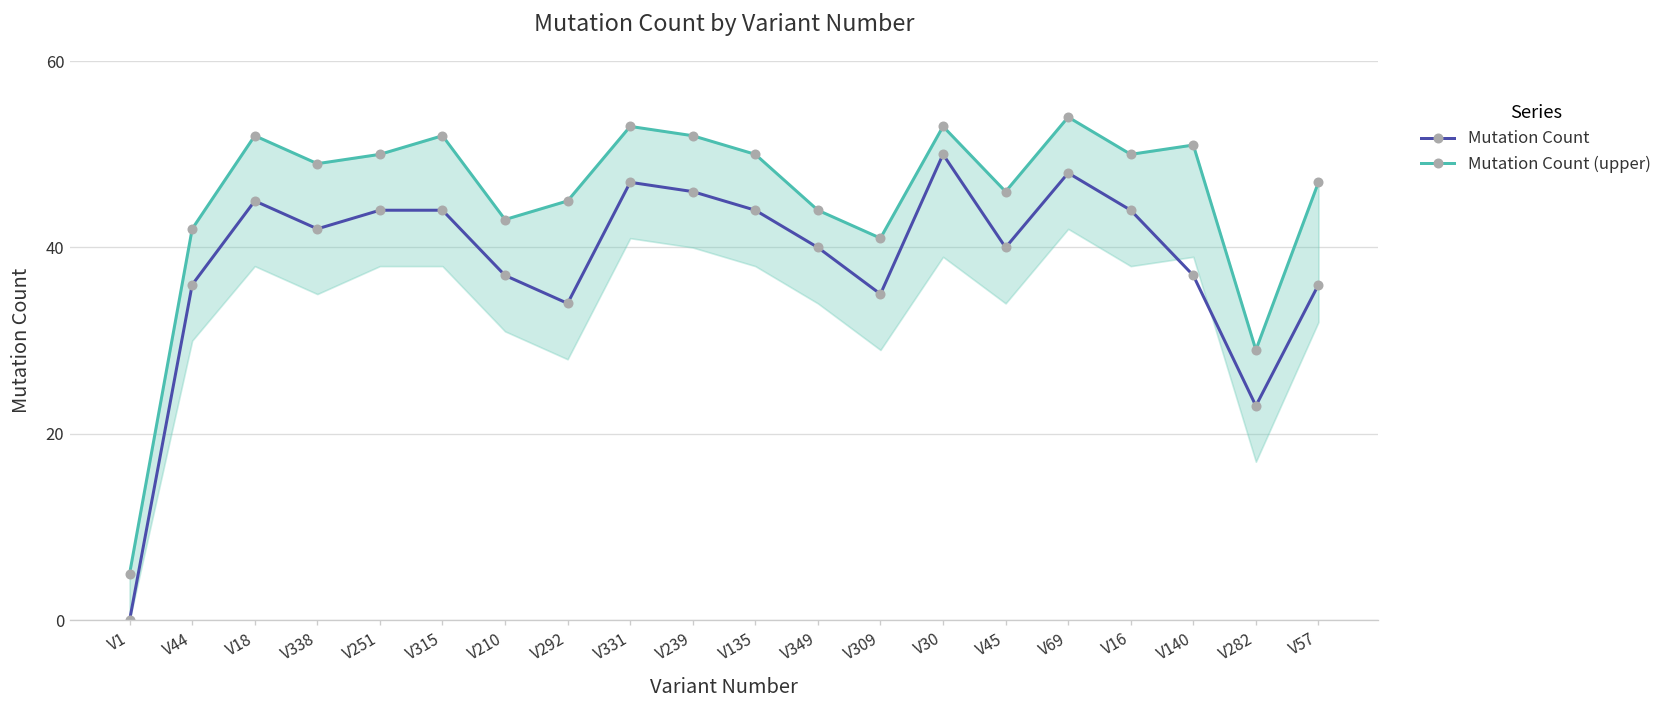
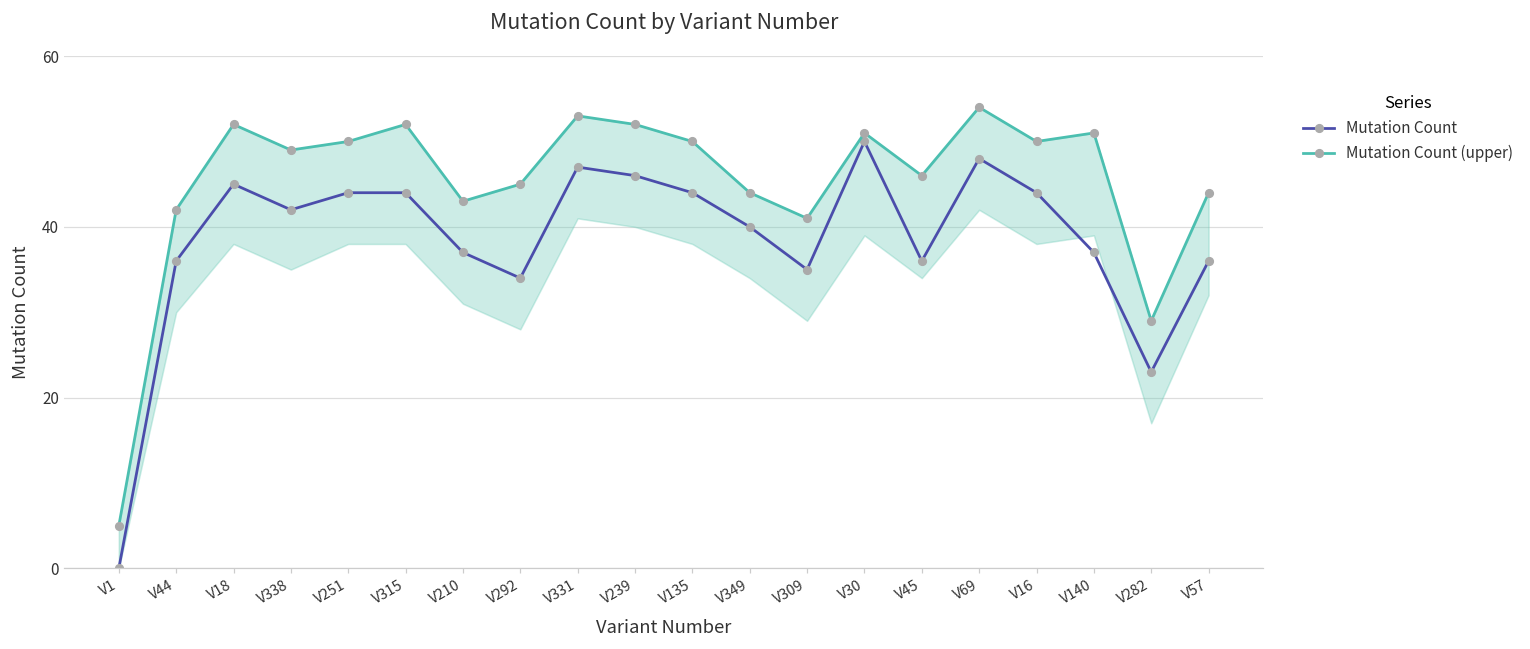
Mutation Count (upper), V30: 53 -> 51
Mutation Count, V45: 40 -> 36
Mutation Count (upper), V57: 47 -> 44
